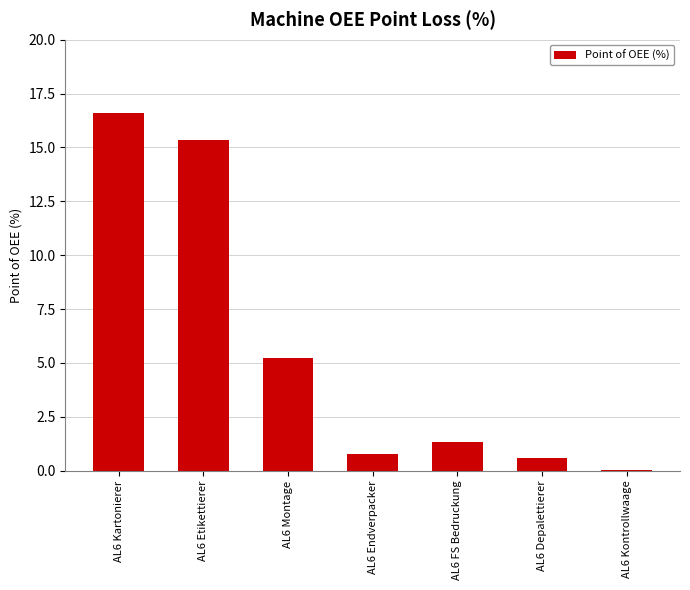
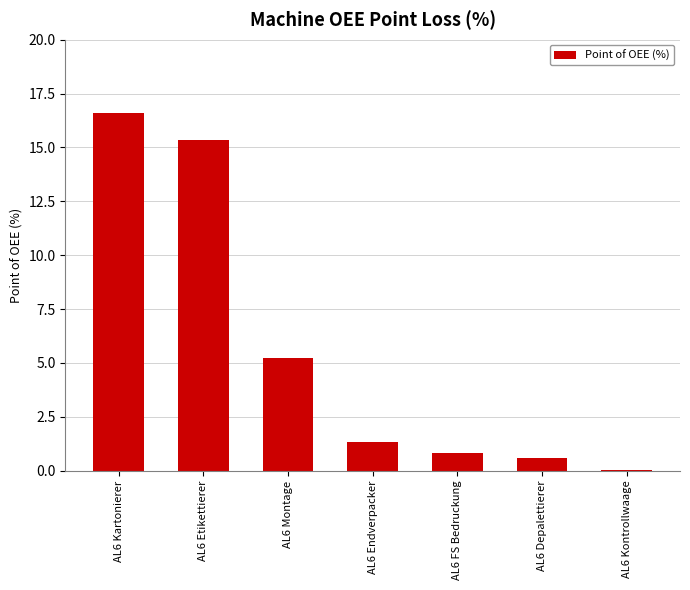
AL6 Endverpacker: 0.8 -> 1.3
AL6 FS Bedruckung: 1.3 -> 0.8
